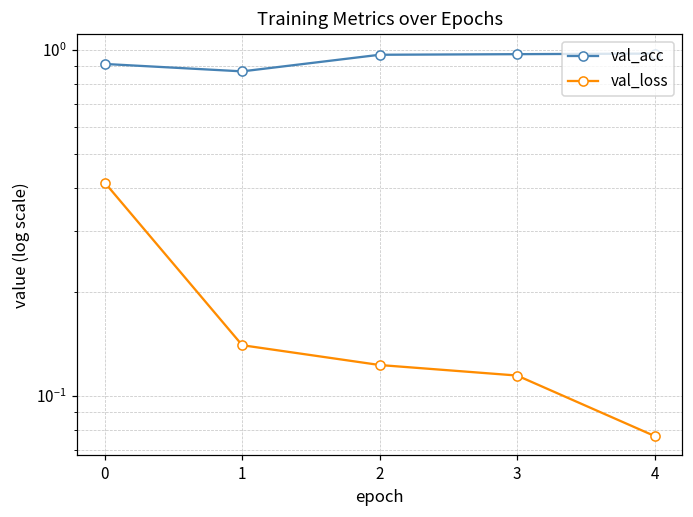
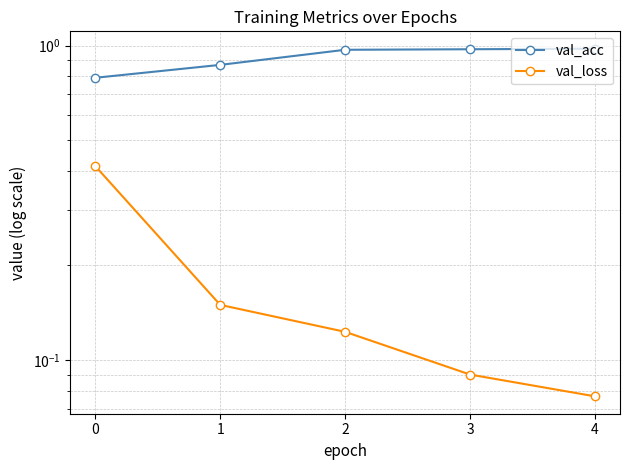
val_acc, 0: 0.91 -> 0.79
val_loss, 1: 0.14 -> 0.15
val_loss, 3: 0.115 -> 0.090
